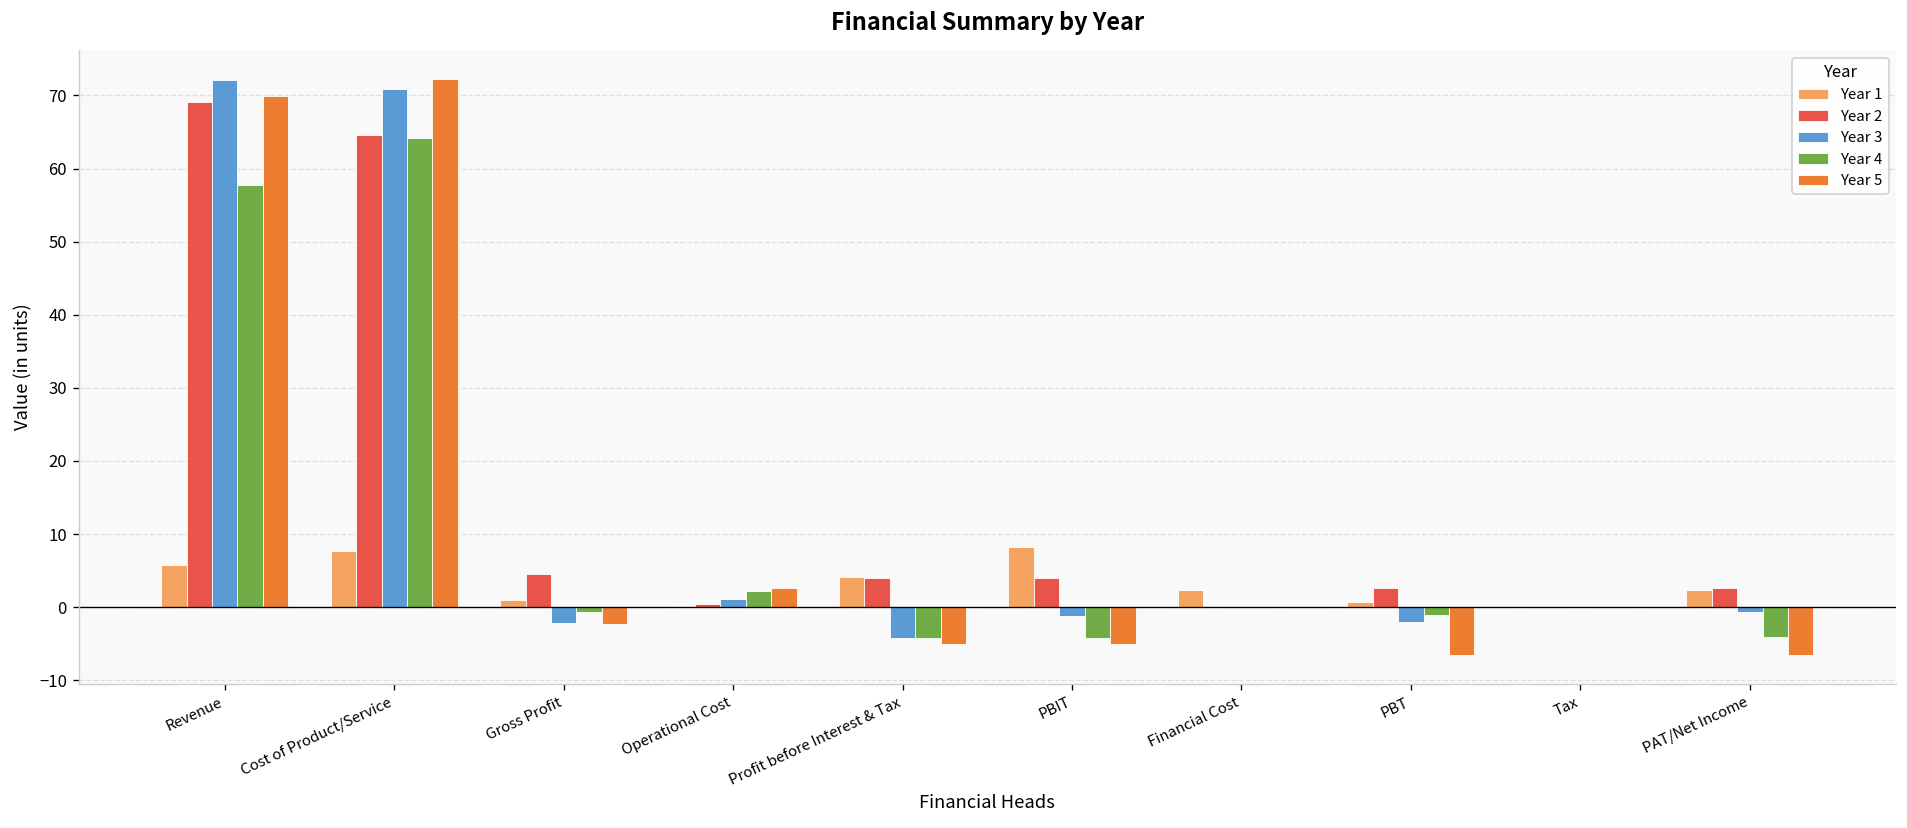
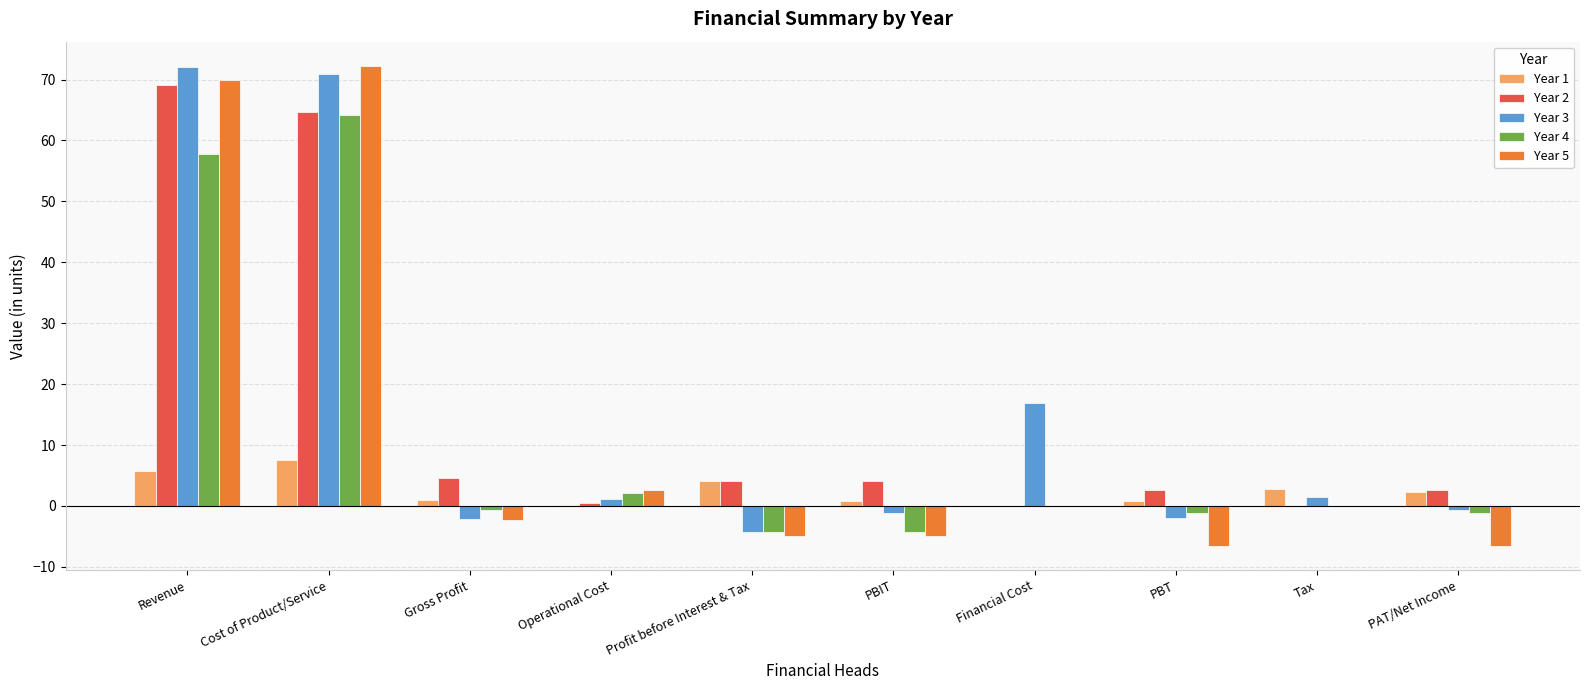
Year 1, PBIT: 8 -> 1
Year 1, Financial Cost: 2 -> 0
Year 3, Financial Cost: 0 -> 17
Year 1, Tax: 0 -> 3
Year 3, Tax: 0 -> 1
Year 4, PAT/Net Income: -4 -> -1
